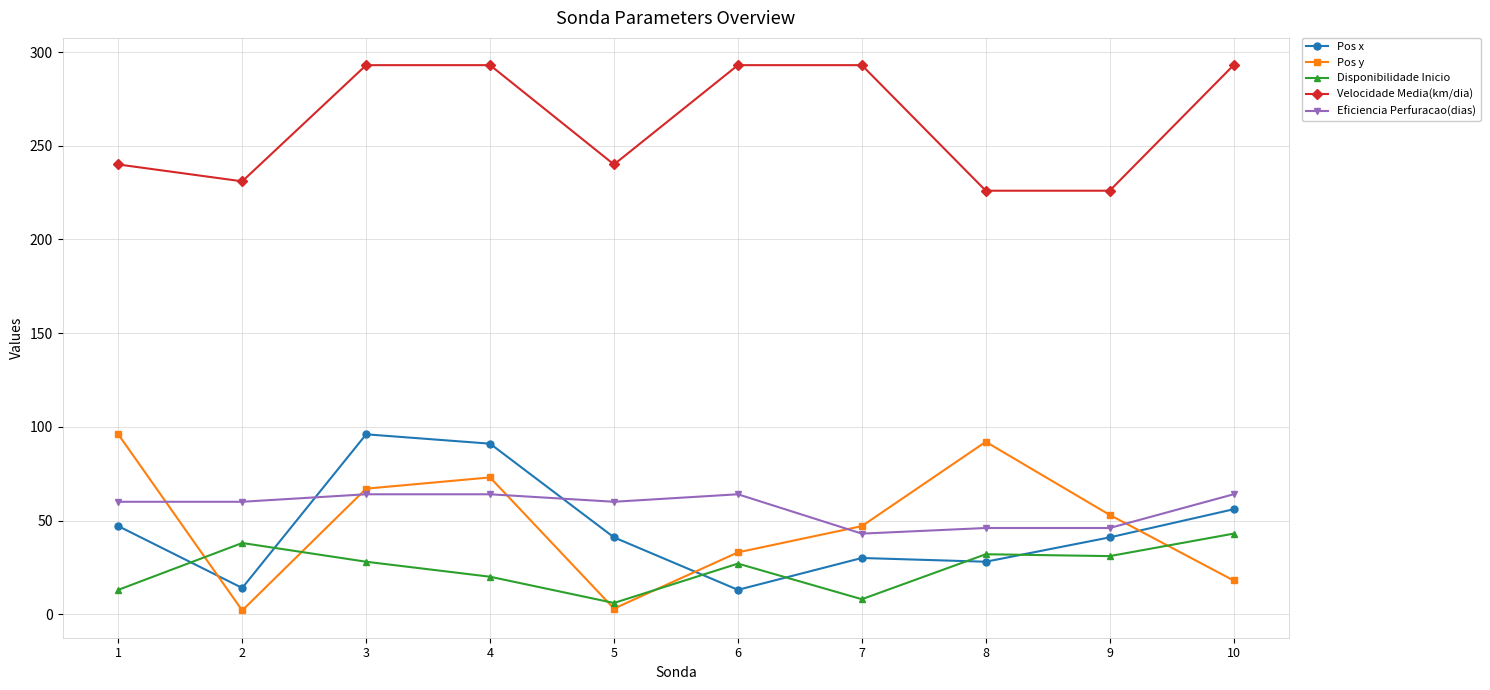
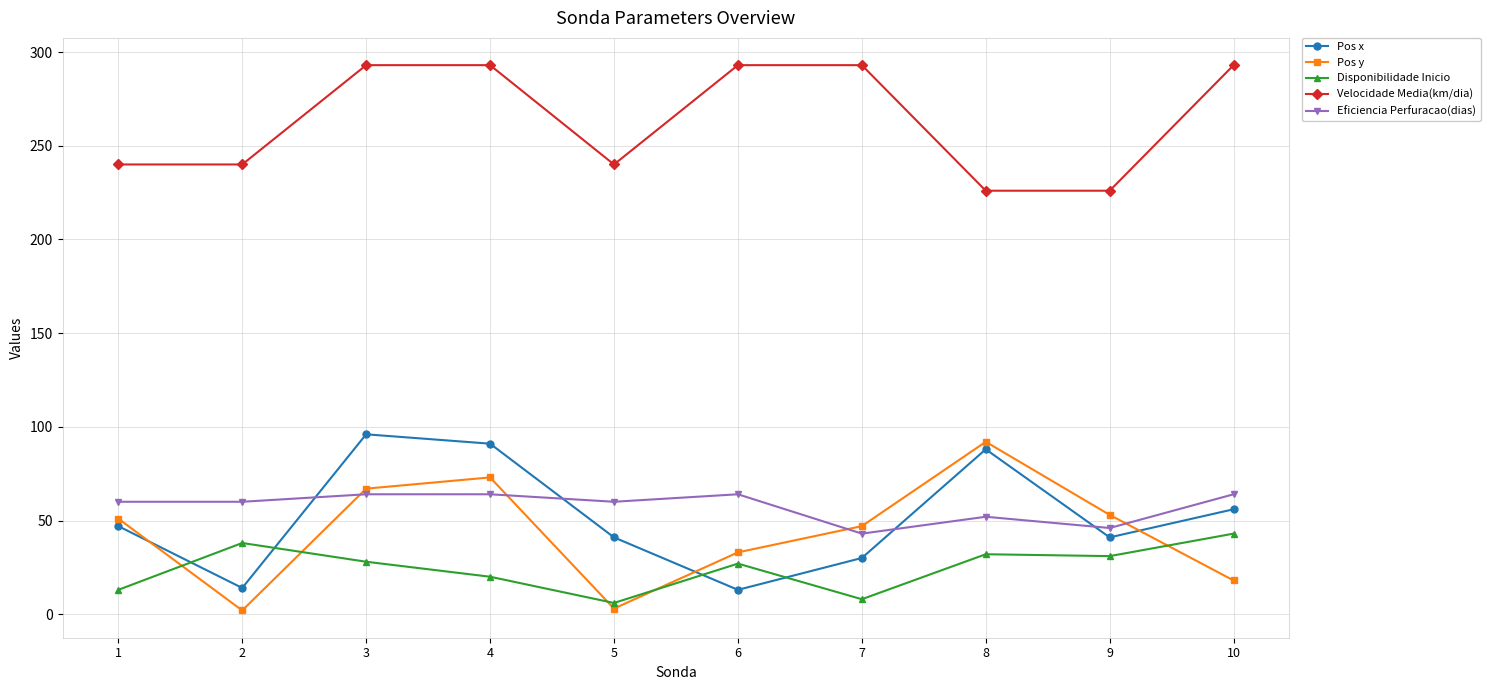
Pos y, 1: 96 -> 51
Velocidade Media(km/dia), 2: 231 -> 240
Pos x, 8: 28 -> 88
Eficiencia Perfuracao(dias), 8: 46 -> 52
